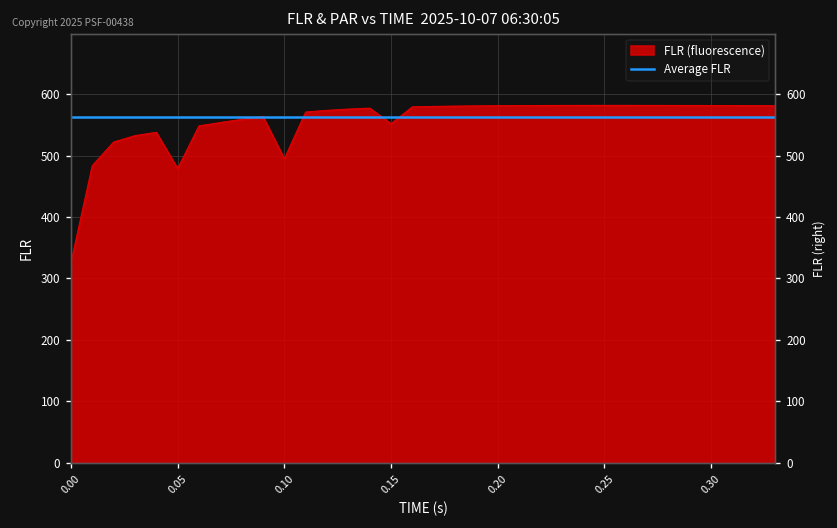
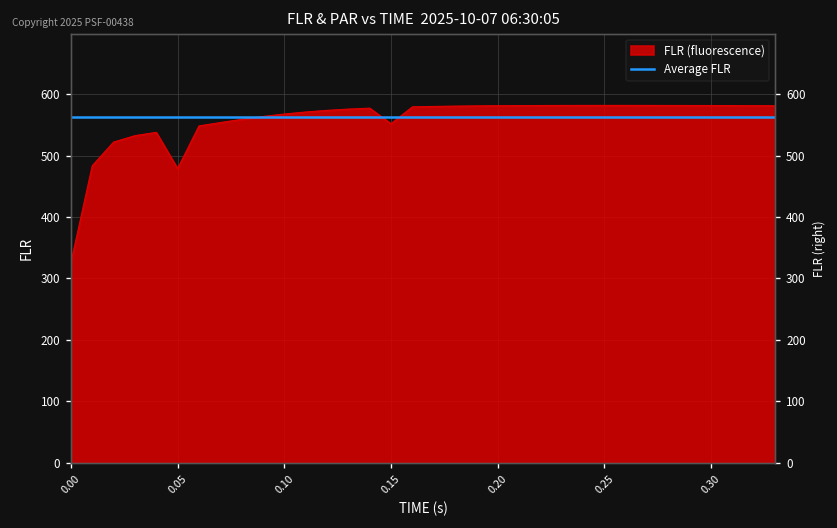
0.10: 490 -> 570
